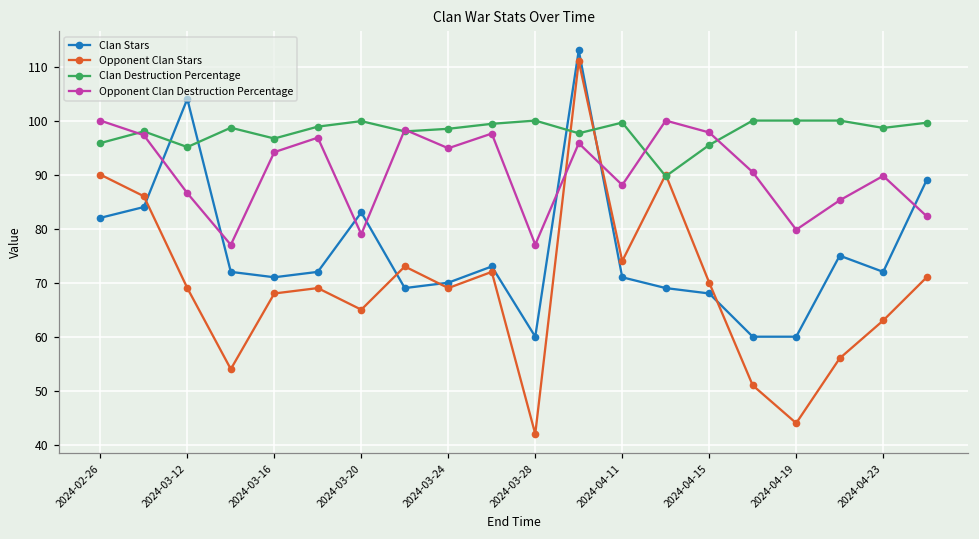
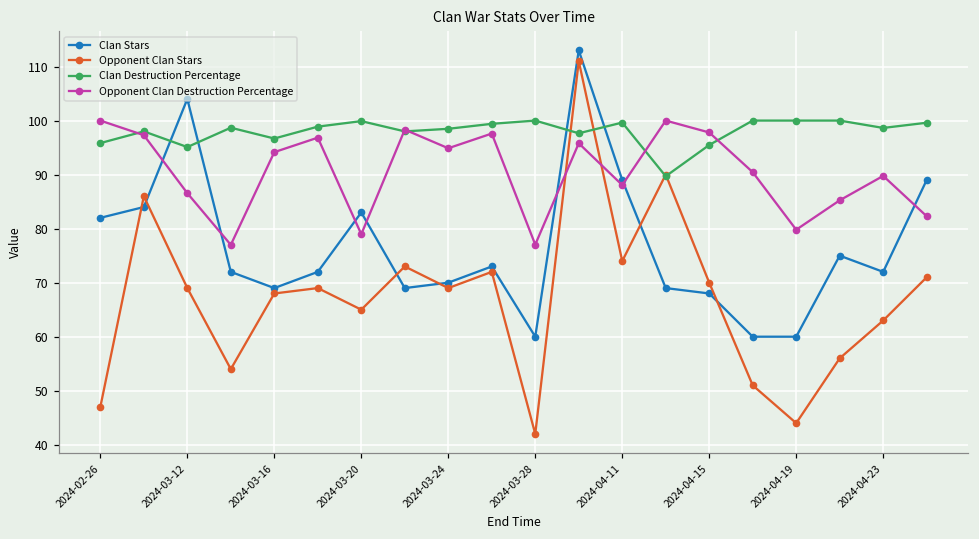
Opponent Clan Stars, 2024-02-26: 90 -> 47
Clan Stars, 2024-03-16: 71 -> 69
Clan Stars, 2024-04-11: 71 -> 89
